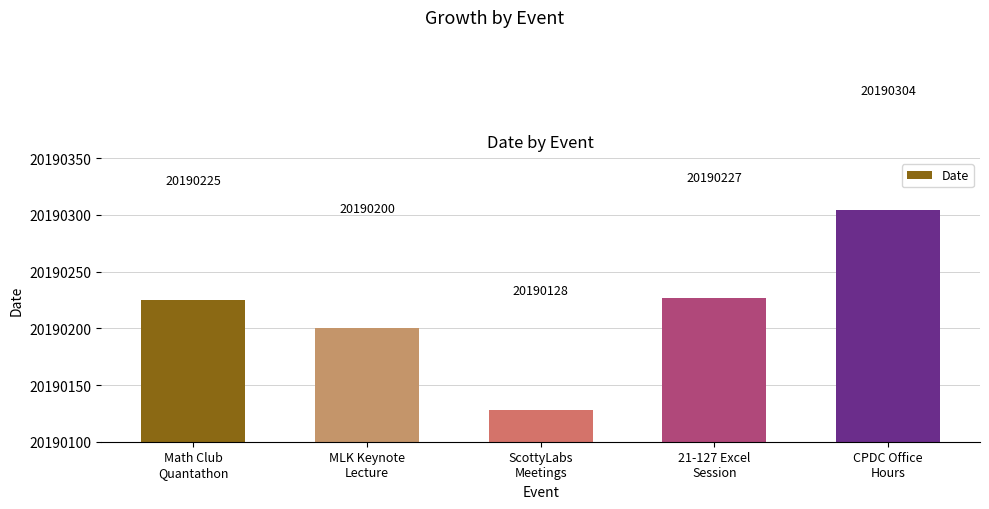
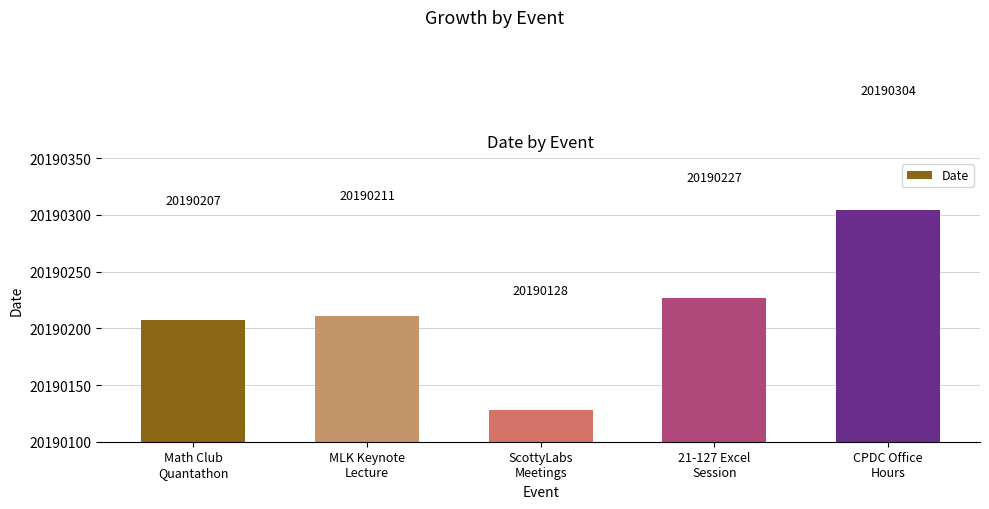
Math Club Quantathon: 20190225 -> 20190207
MLK Keynote Lecture: 20190200 -> 20190211
